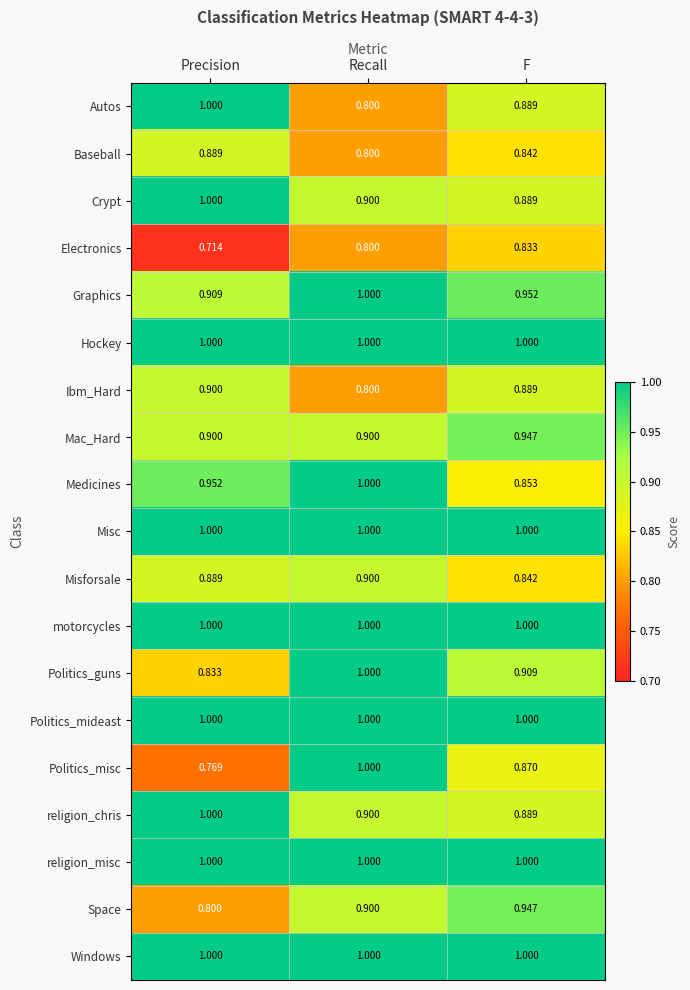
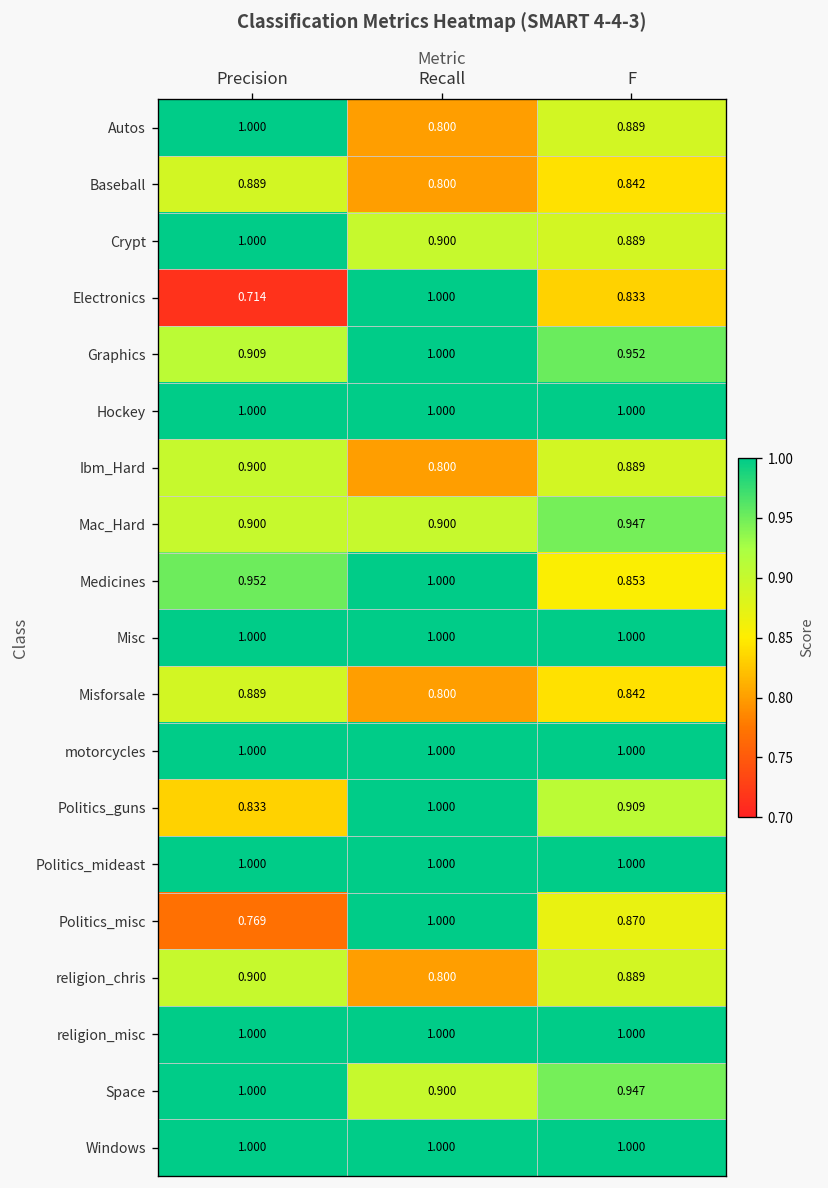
Electronics, Recall: 0.800 -> 1.000
Misforsale, Recall: 0.900 -> 0.800
religion_chris, Precision: 1.000 -> 0.900
religion_chris, Recall: 0.900 -> 0.800
Space, Precision: 0.800 -> 1.000
